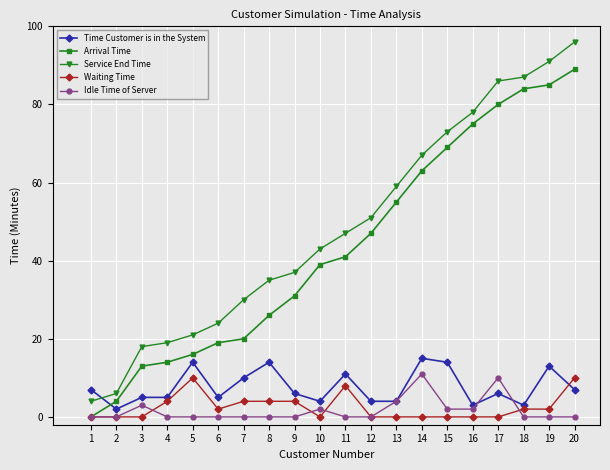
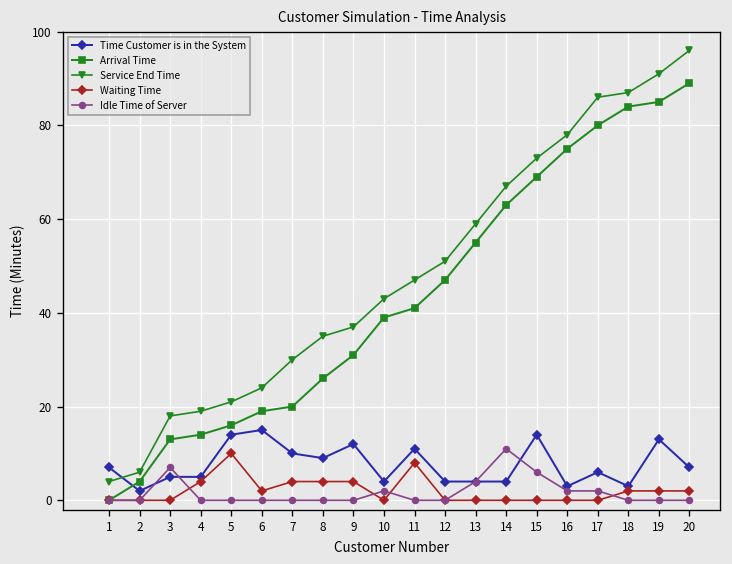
Idle Time of Server, 3: 3 -> 7
Time Customer is in the System, 6: 5 -> 15
Time Customer is in the System, 8: 14 -> 9
Time Customer is in the System, 9: 6 -> 12
Time Customer is in the System, 14: 15 -> 4
Idle Time of Server, 15: 2 -> 6
Idle Time of Server, 17: 10 -> 2
Waiting Time, 20: 10 -> 2
